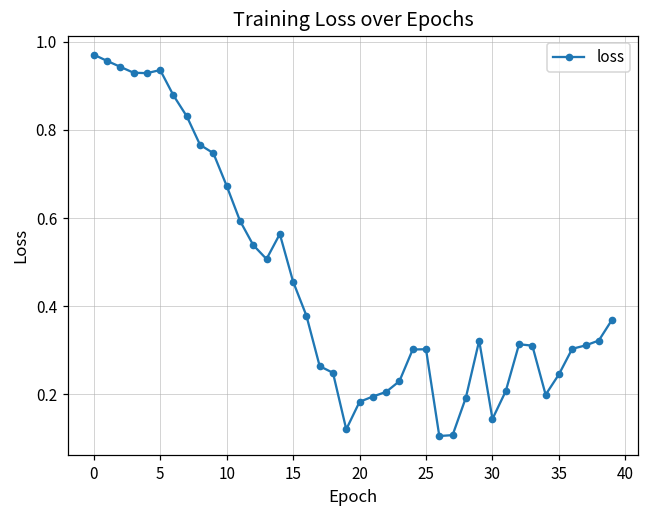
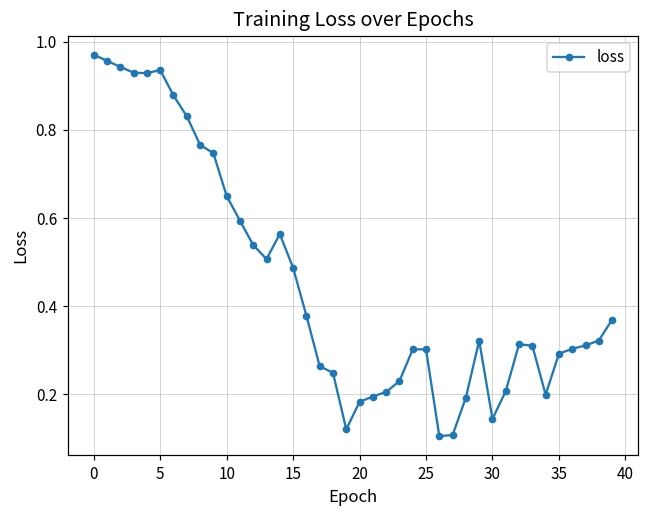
10: 0.67 -> 0.65
15: 0.46 -> 0.49
35: 0.24 -> 0.29
